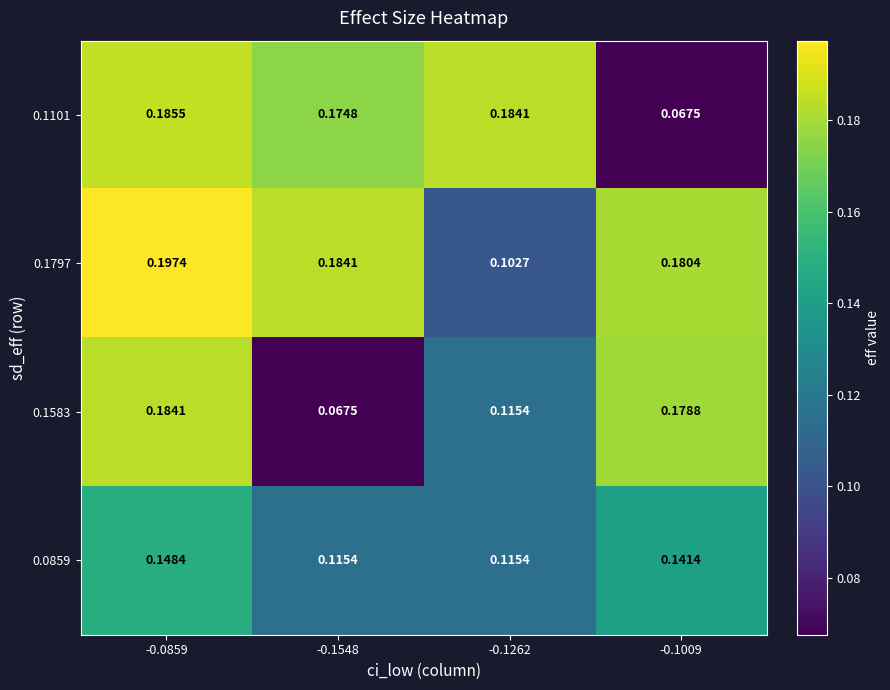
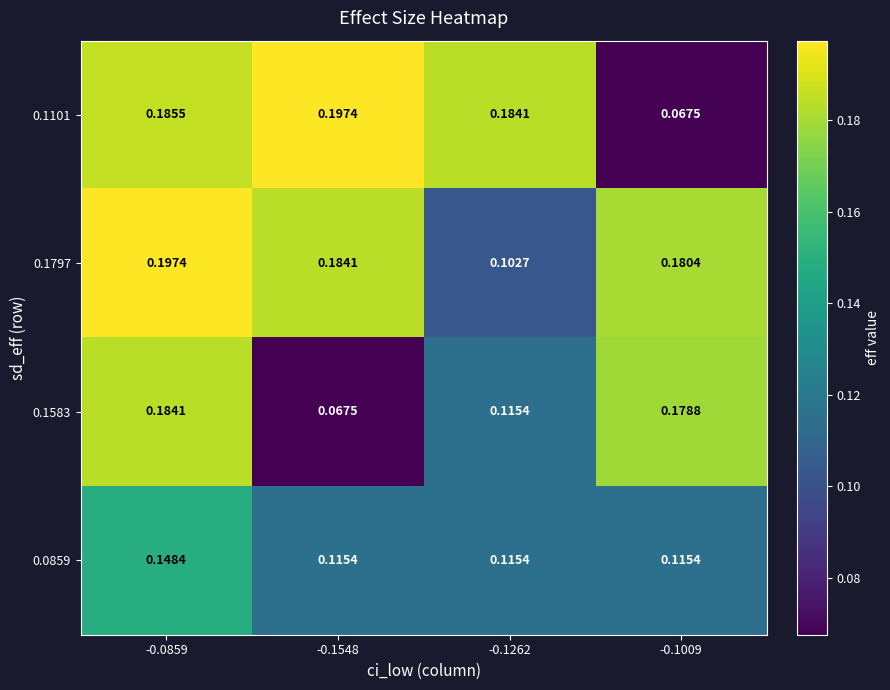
0.1101, -0.1548: 0.1748 -> 0.1974
0.0859, -0.1009: 0.1414 -> 0.1154
